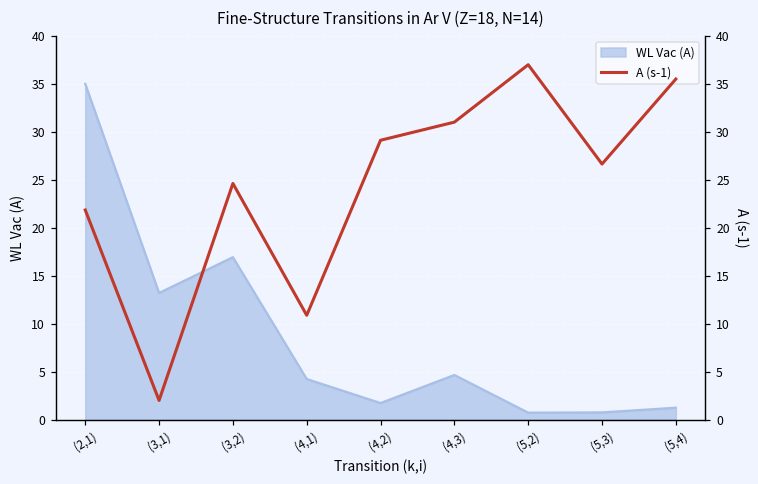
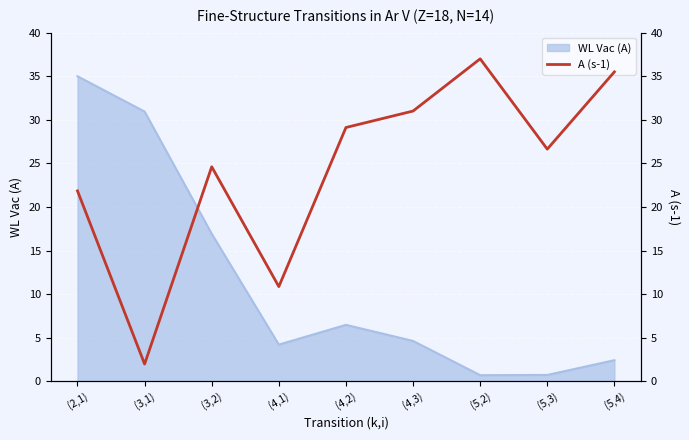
WL Vac (A), (3,1): 13 -> 31
WL Vac (A), (4,2): 2 -> 6
WL Vac (A), (5,4): 1 -> 2
